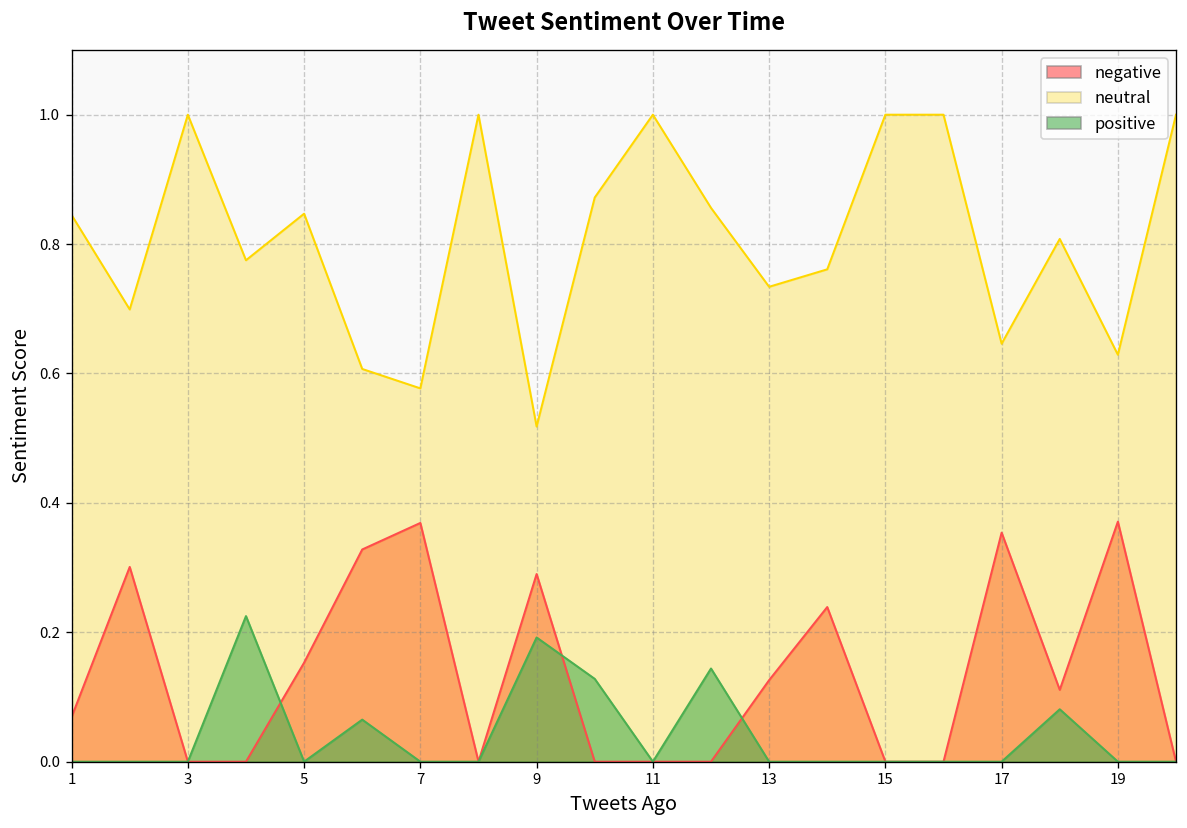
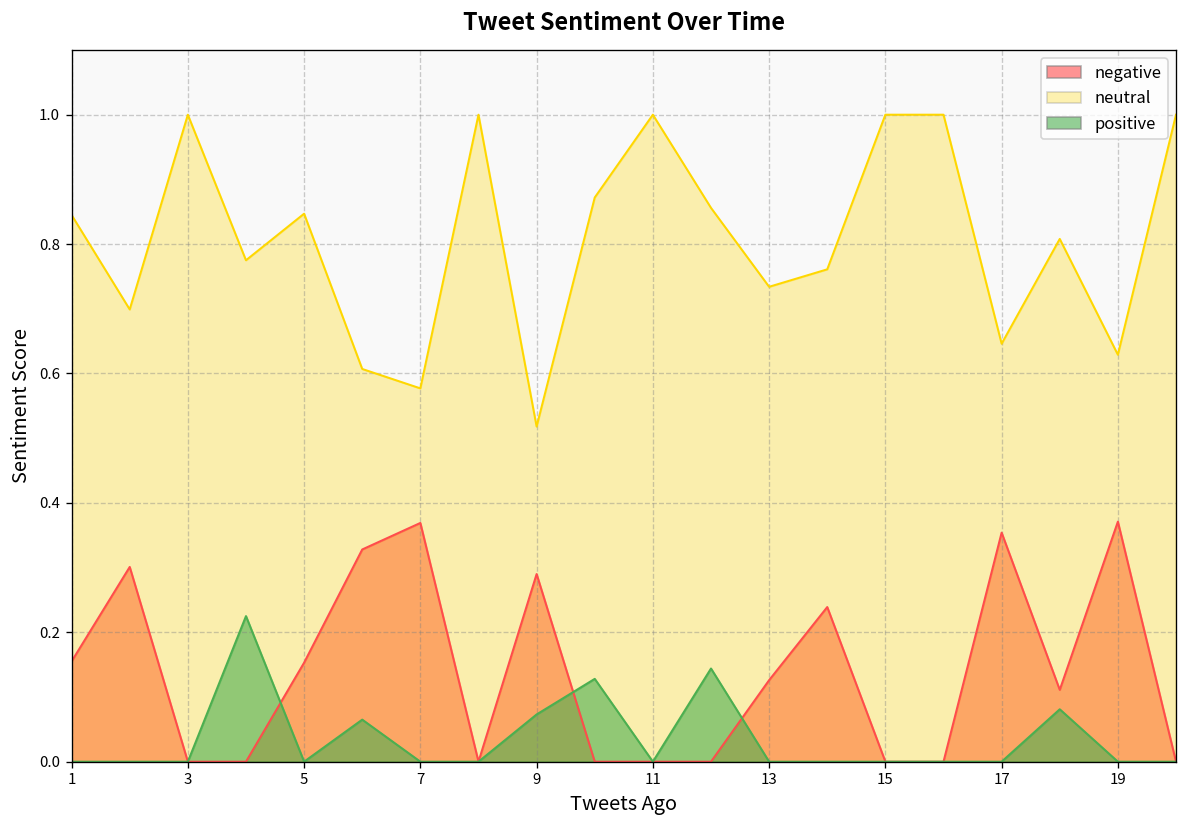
negative, 1: 0.07 -> 0.16
positive, 9: 0.19 -> 0.07
